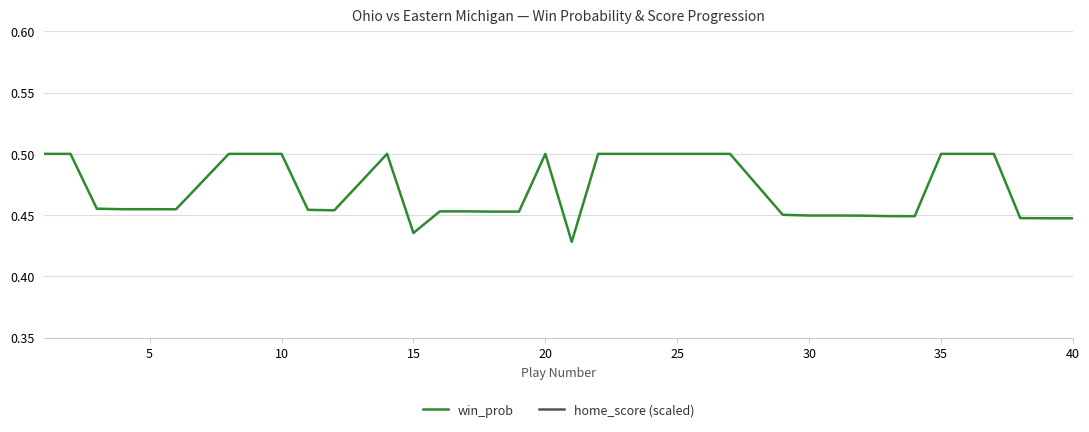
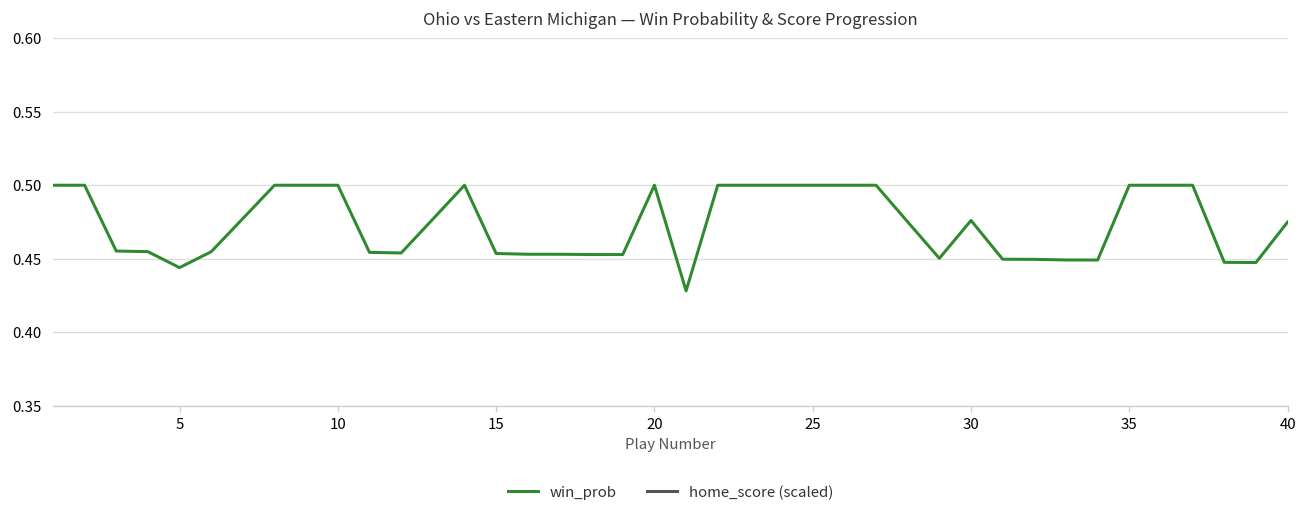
win_prob, 5: 0.455 -> 0.444
win_prob, 15: 0.435 -> 0.454
win_prob, 30: 0.450 -> 0.476
win_prob, 40: 0.447 -> 0.475
